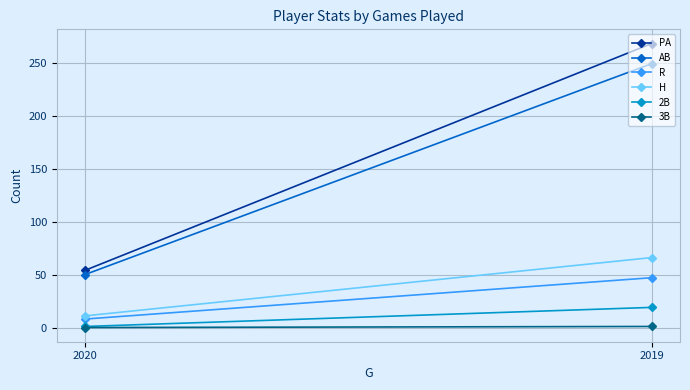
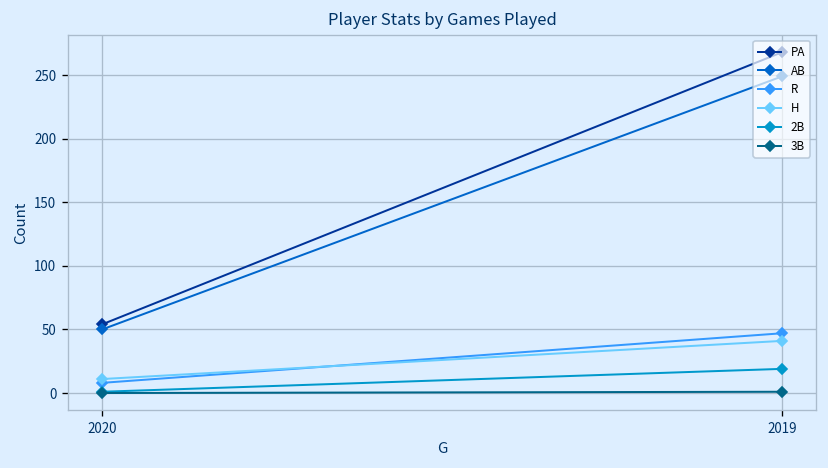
H, 2019: 66 -> 41
